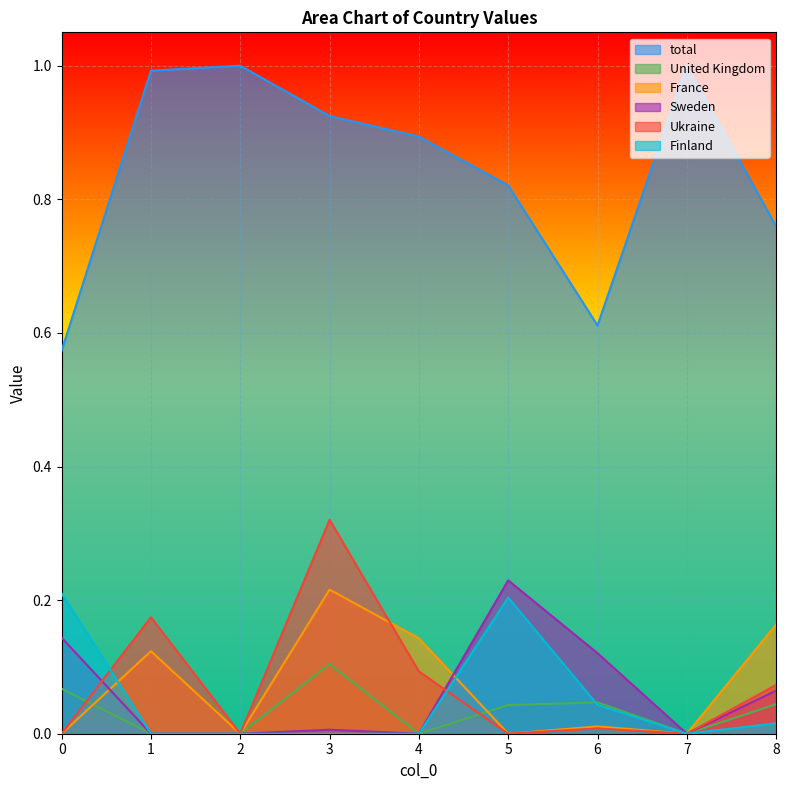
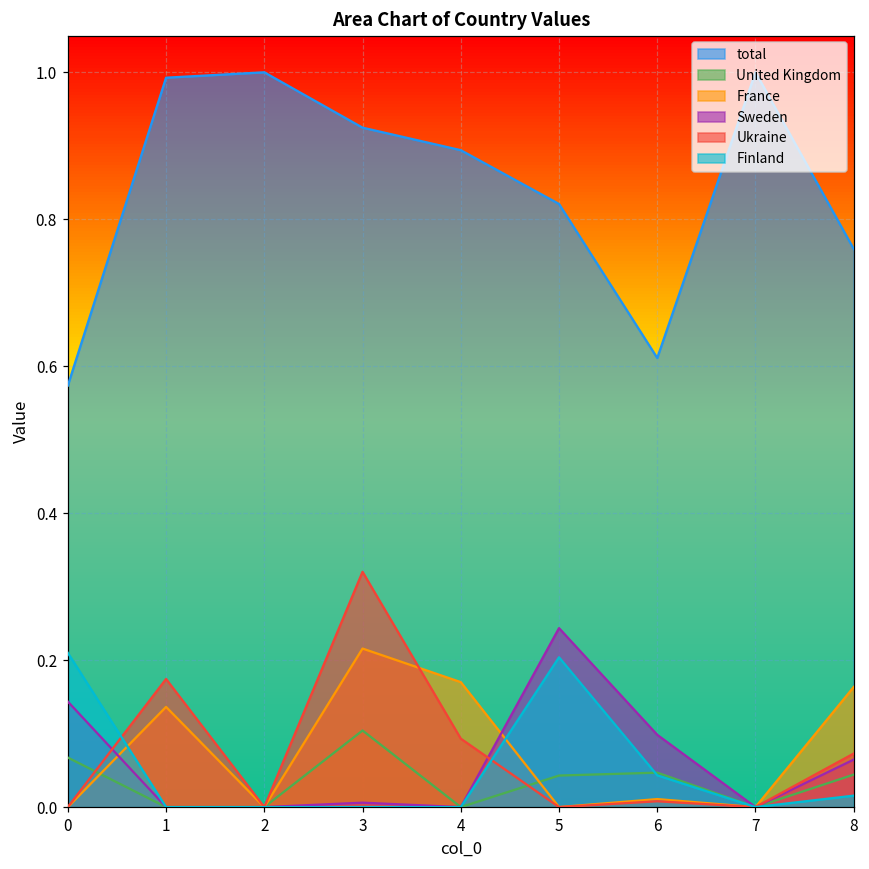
France, 1: 0.12 -> 0.14
France, 4: 0.14 -> 0.17
Sweden, 5: 0.23 -> 0.24
Sweden, 6: 0.12 -> 0.10
